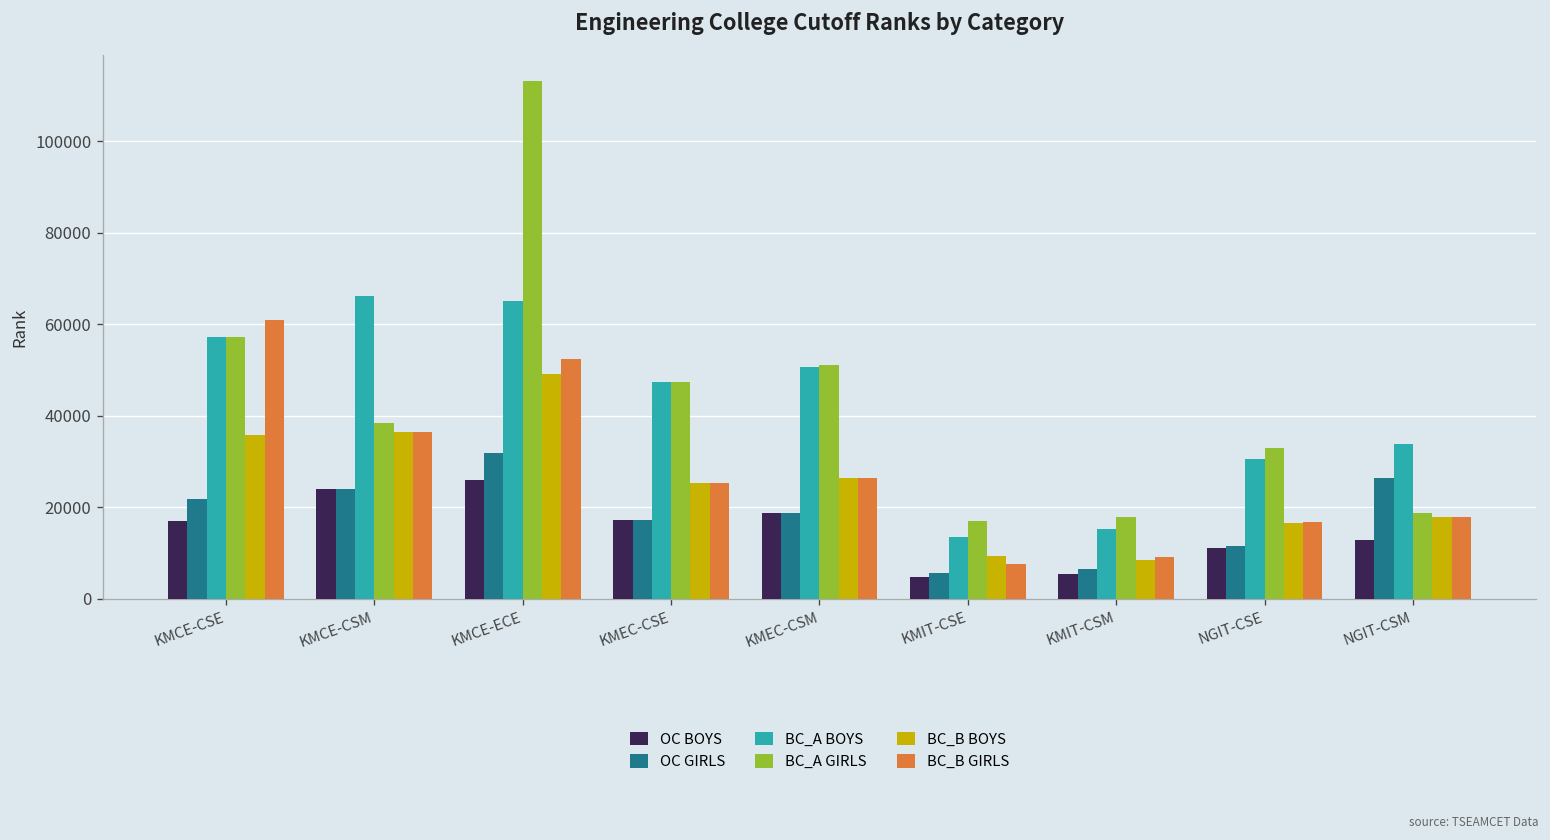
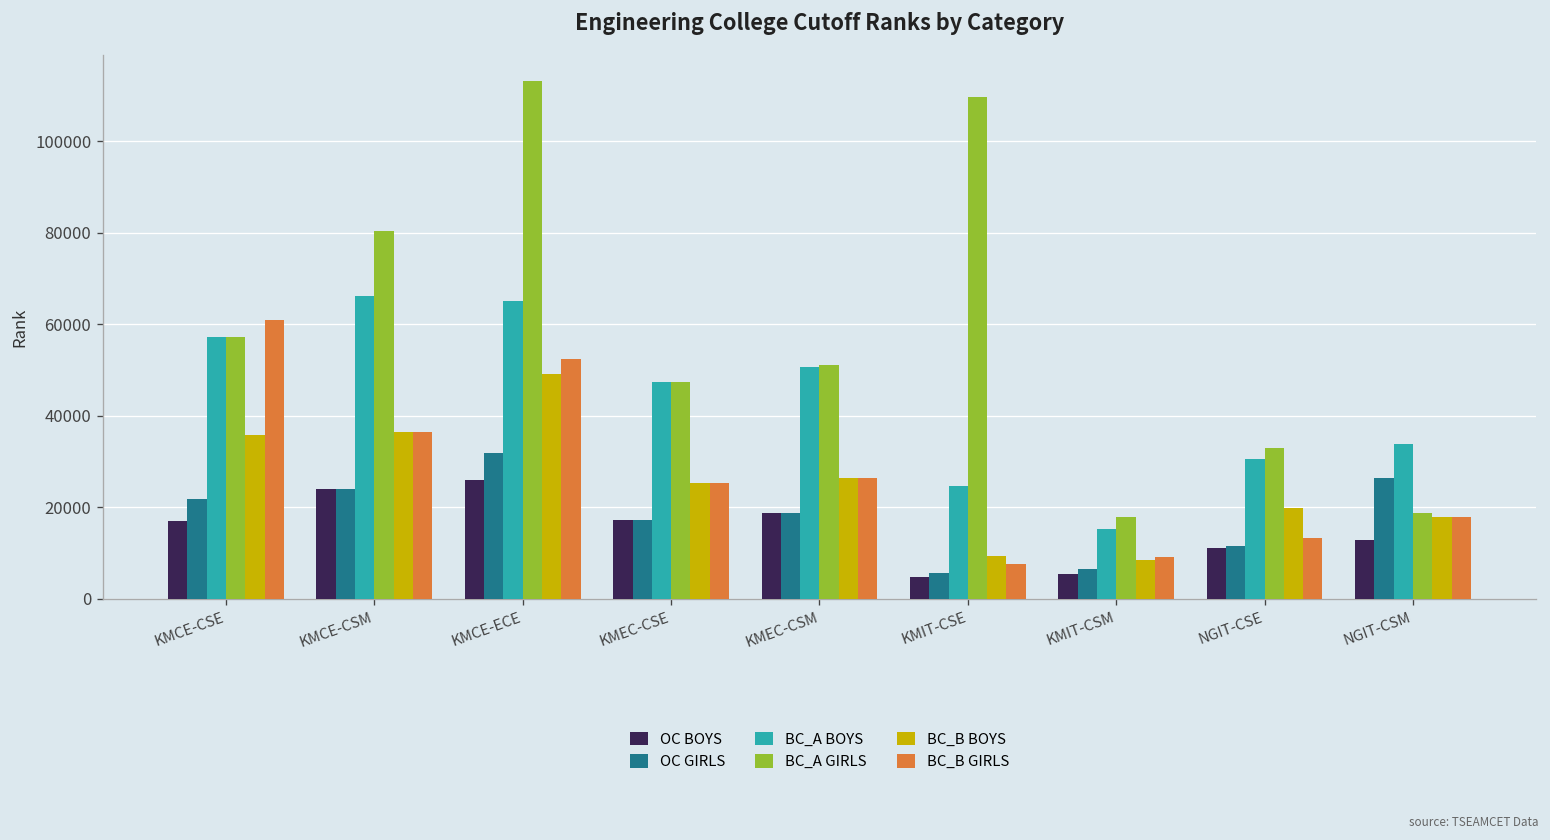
BC_A GIRLS, KMCE-CSM: 38000 -> 80000
BC_A BOYS, KMIT-CSE: 13000 -> 25000
BC_A GIRLS, KMIT-CSE: 17000 -> 110000
BC_B BOYS, NGIT-CSE: 16000 -> 20000
BC_B GIRLS, NGIT-CSE: 17000 -> 13000
